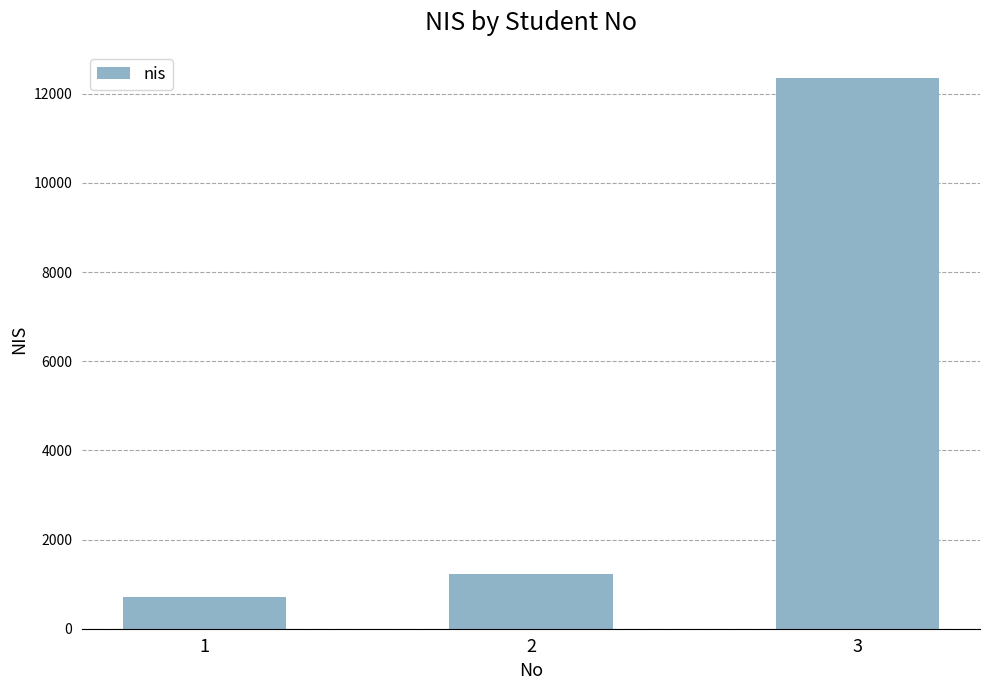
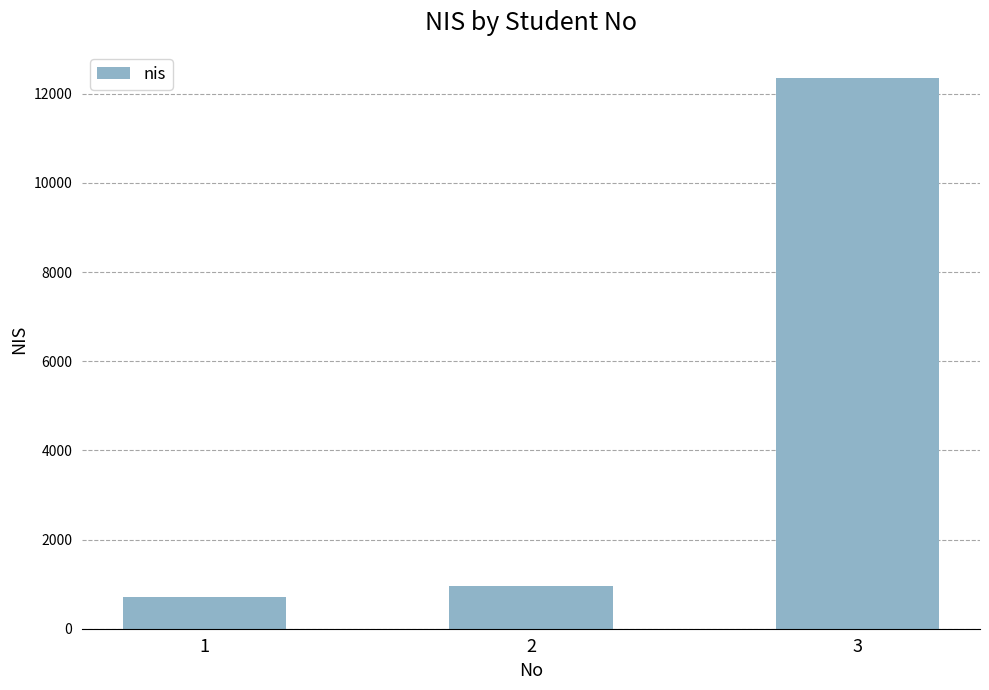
2: 1200 -> 1000
